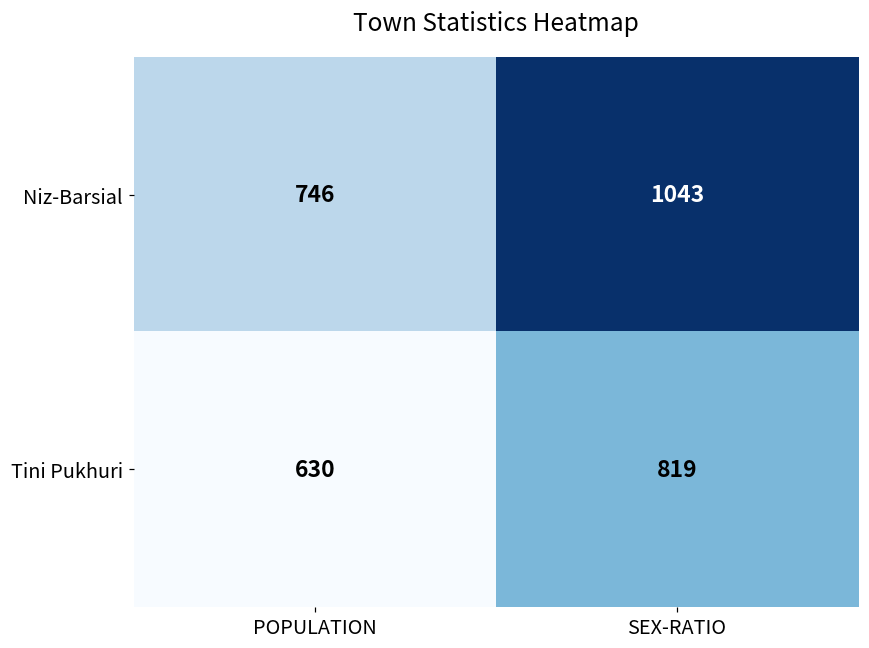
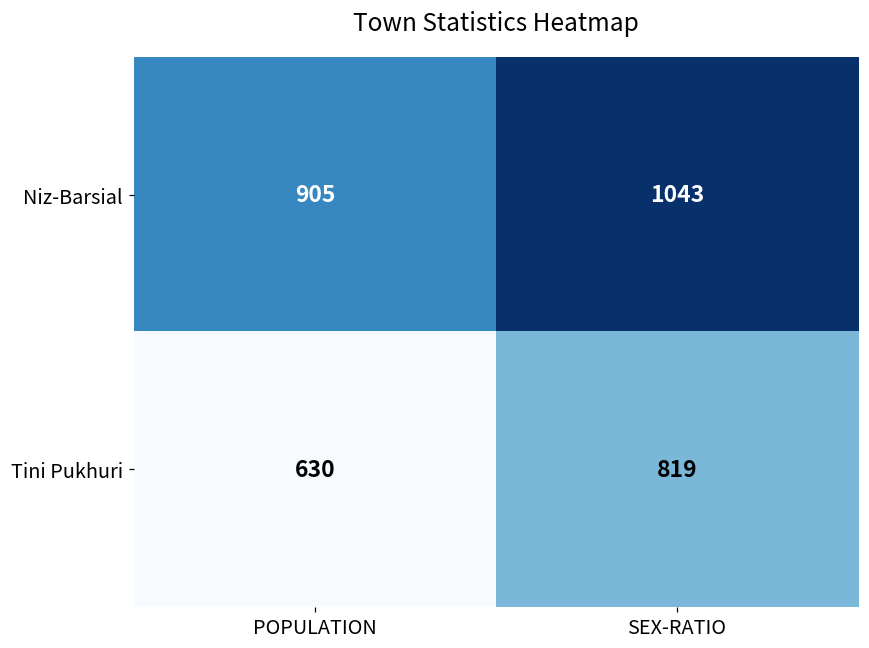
Niz-Barsial, POPULATION: 746 -> 905
